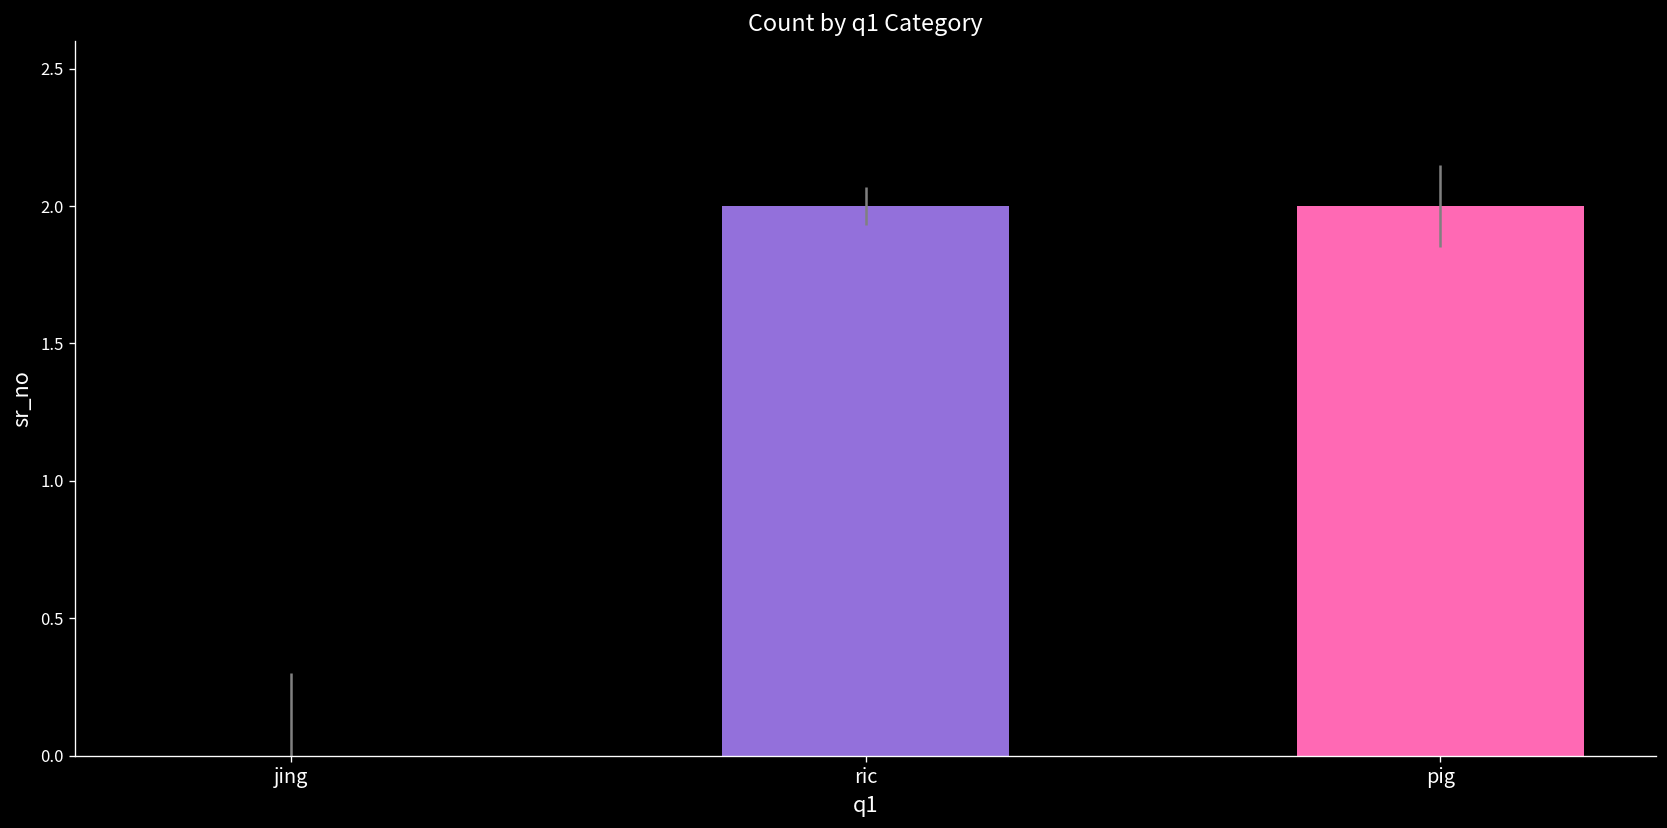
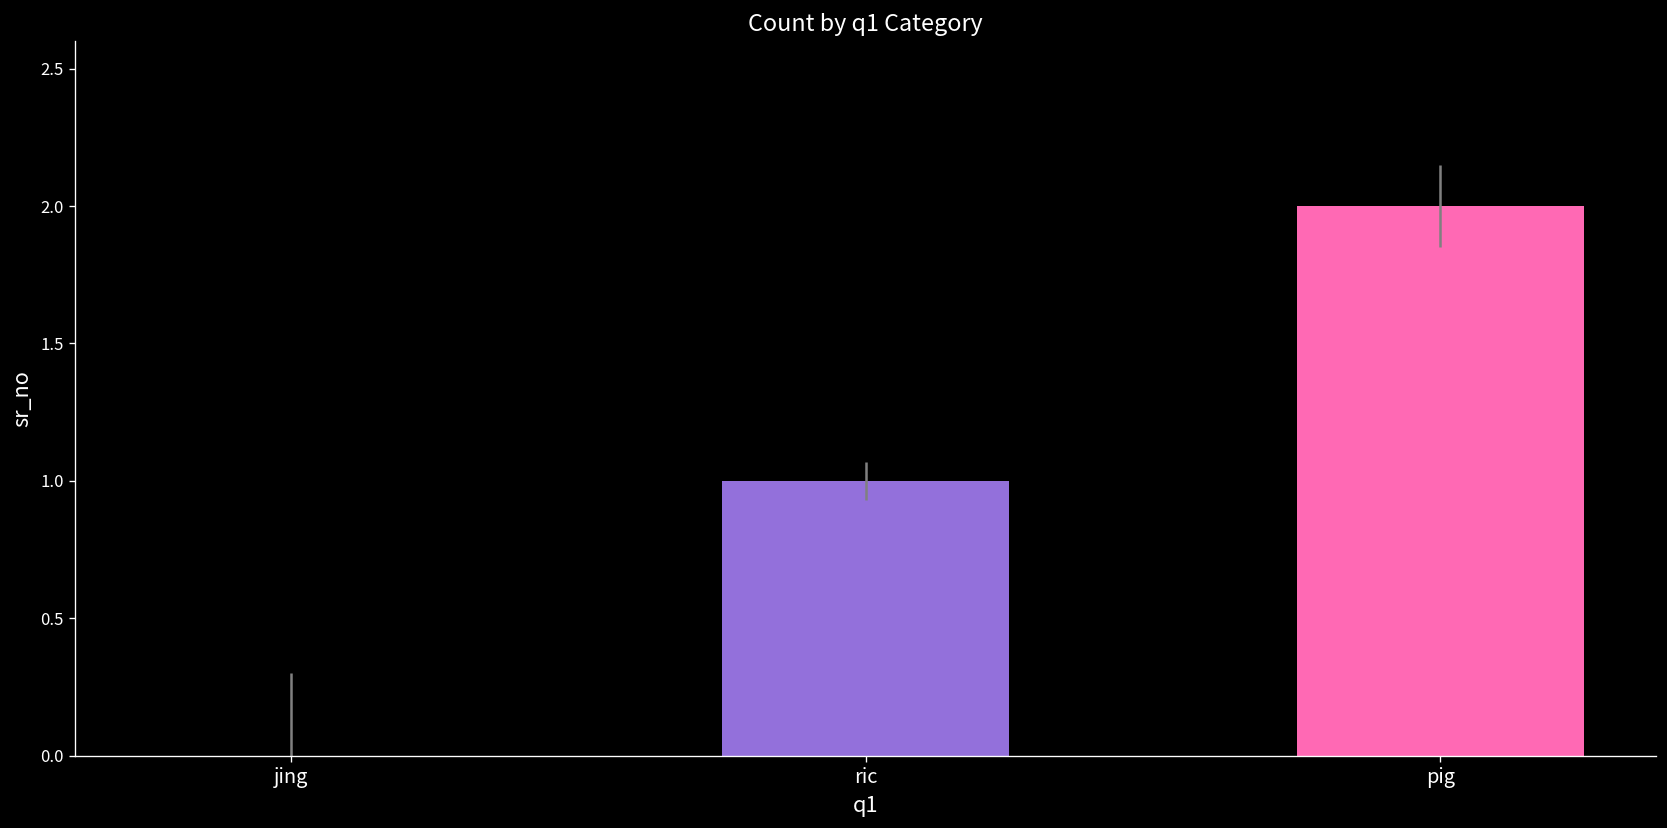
ric: 2 -> 1
